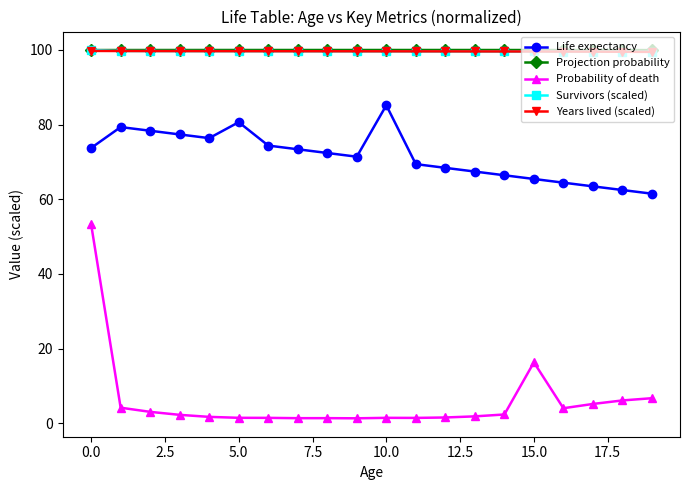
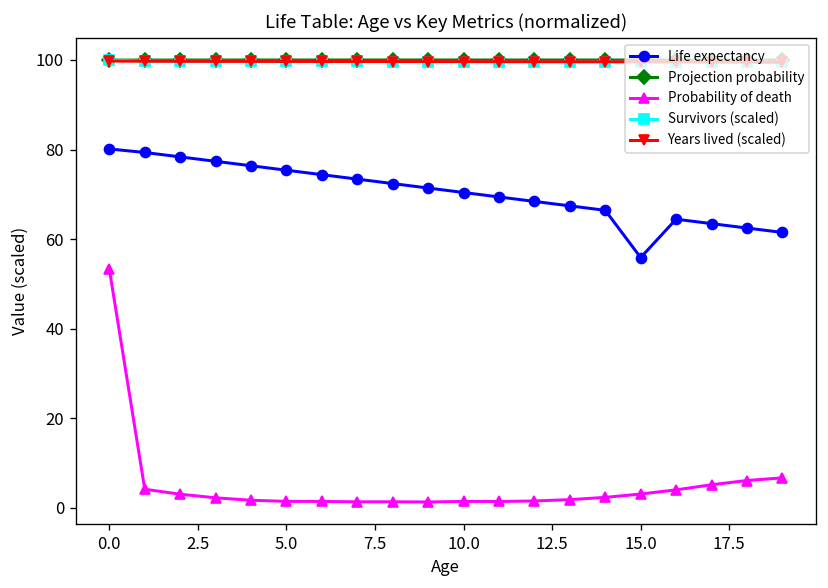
Life expectancy, 0.0: 74 -> 80
Life expectancy, 5.0: 81 -> 75
Life expectancy, 10.0: 85 -> 70
Life expectancy, 15.0: 65 -> 56
Probability of death, 15.0: 16 -> 3
